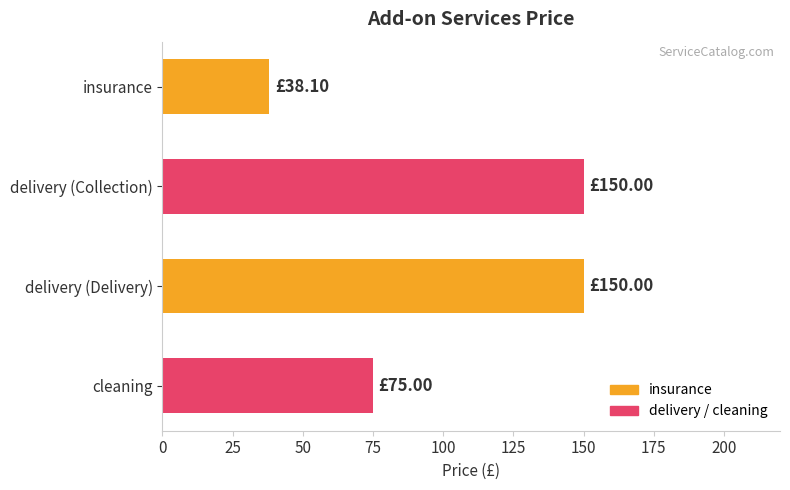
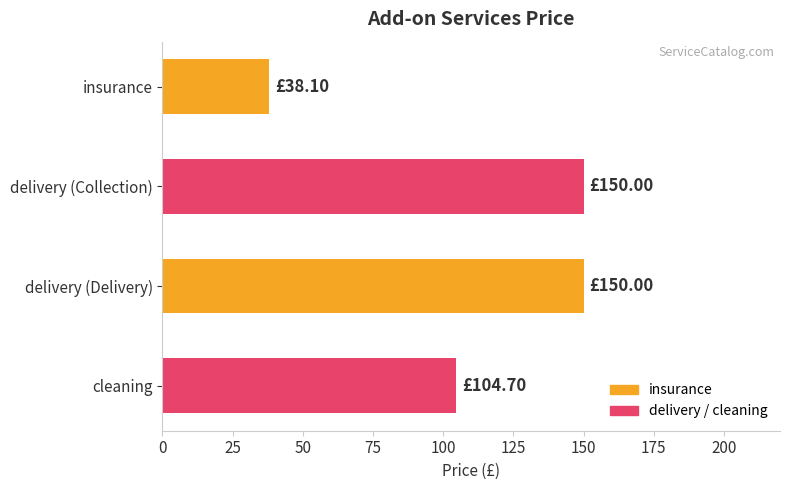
cleaning: £75.00 -> £104.70
